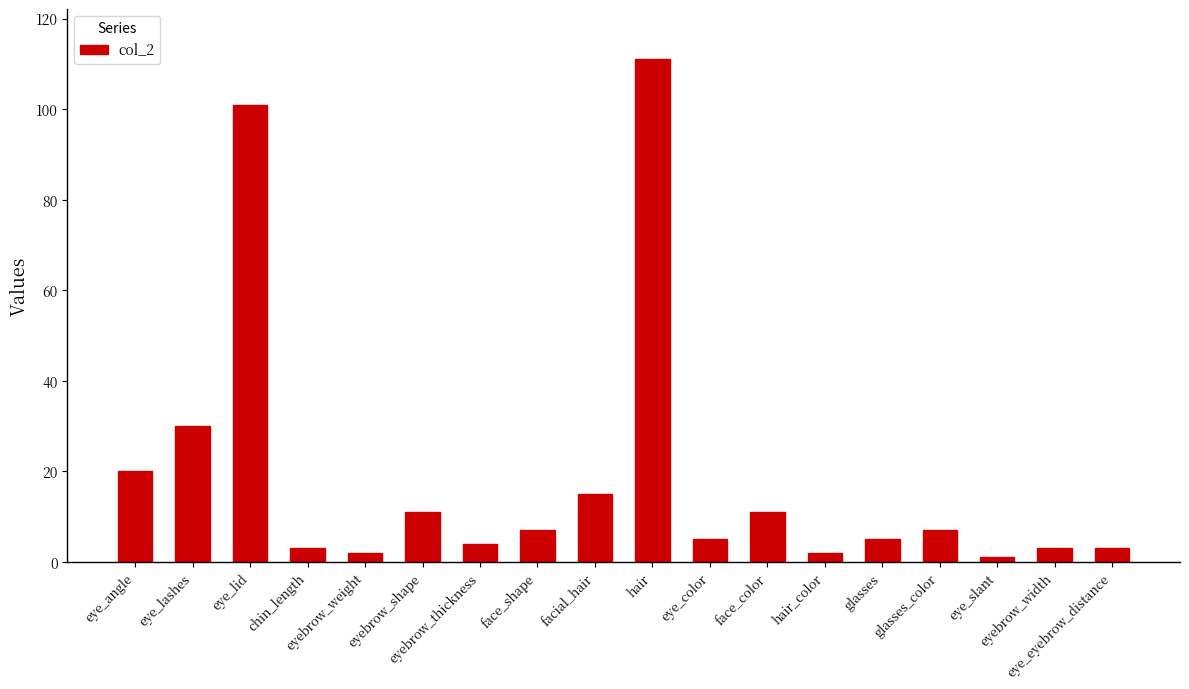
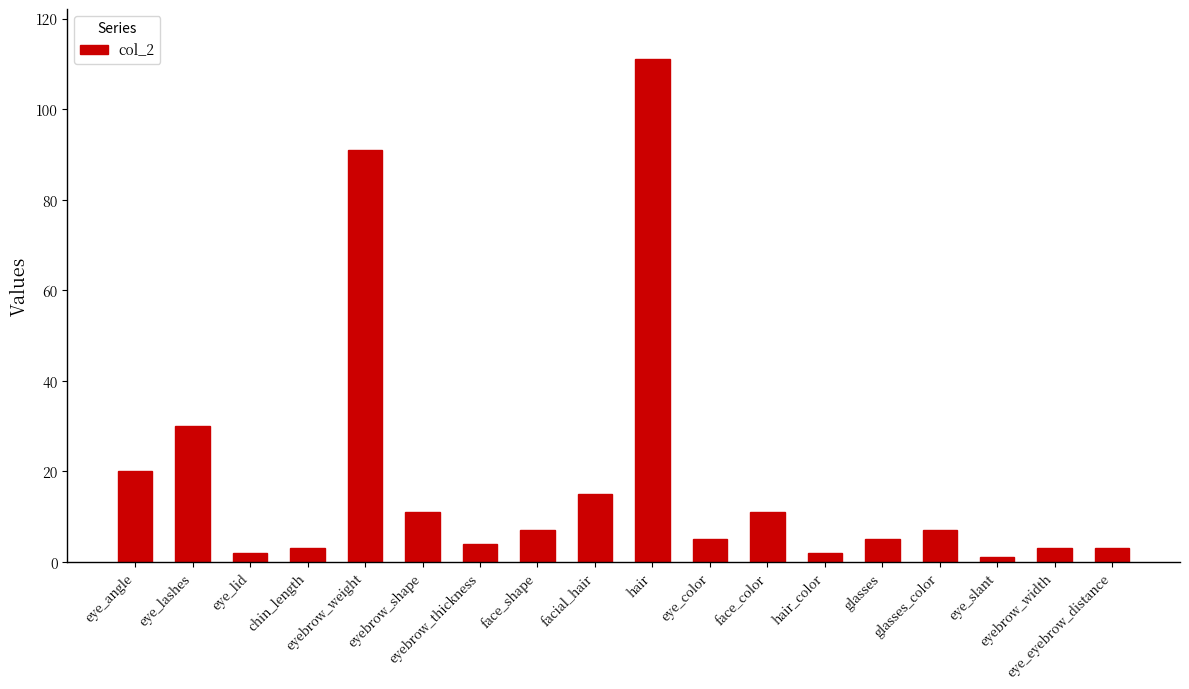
eye_lid: 101 -> 2
eyebrow_weight: 2 -> 91
